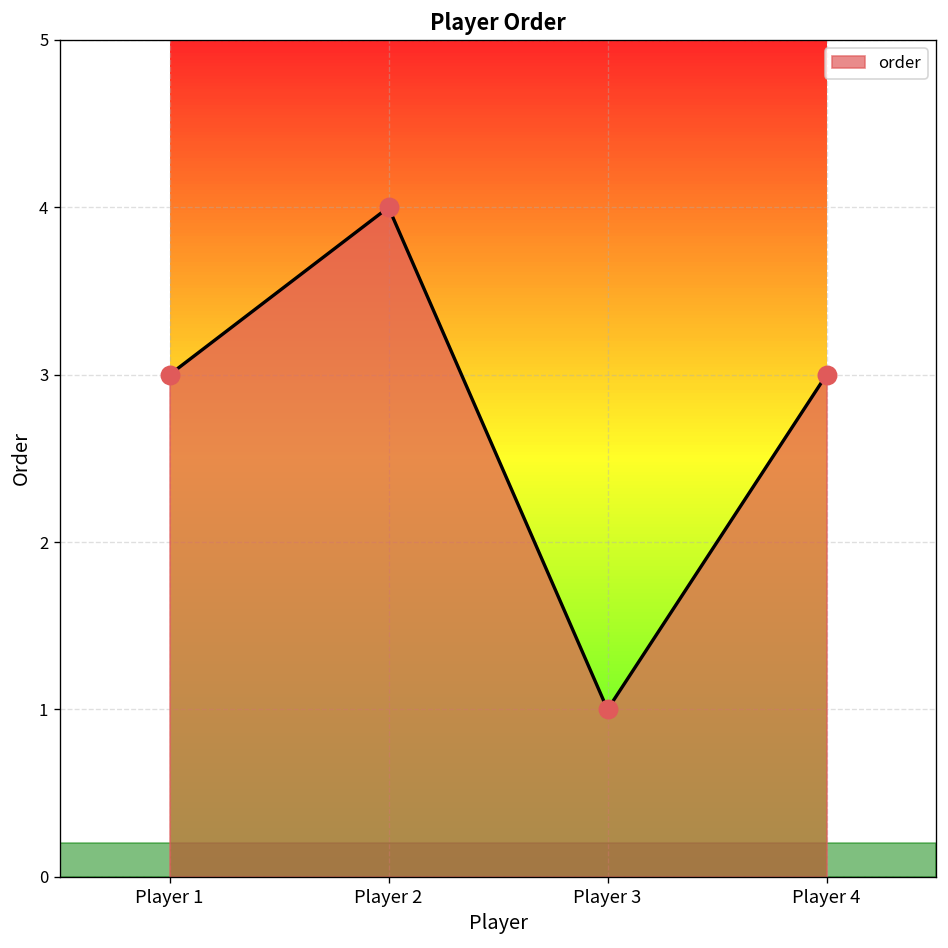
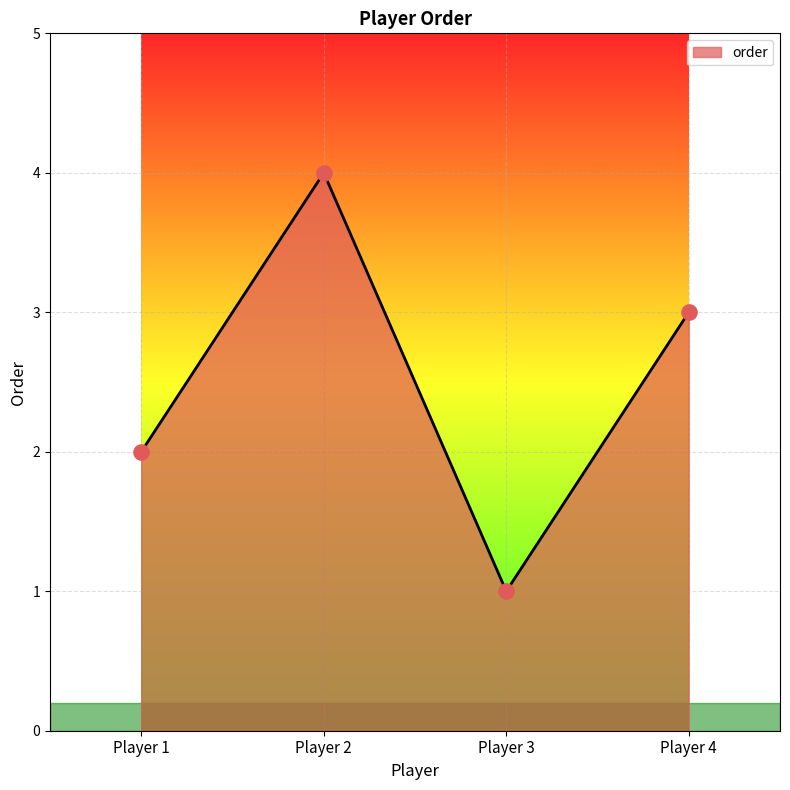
Player 1: 3 -> 2
